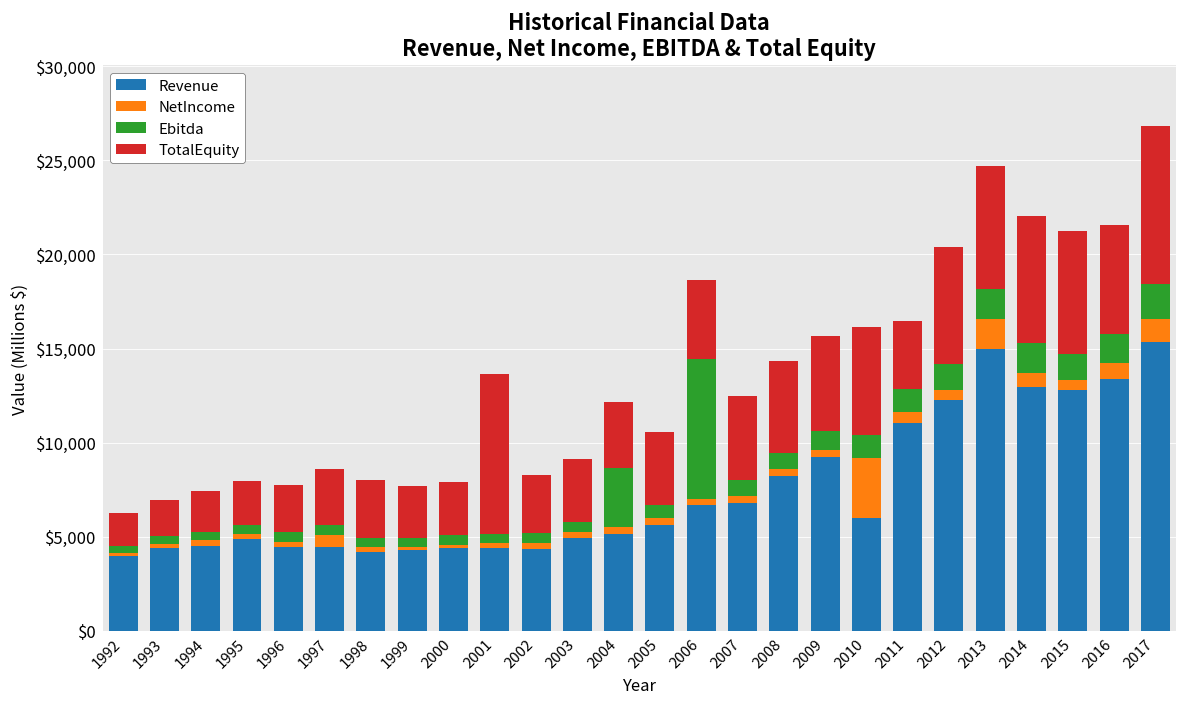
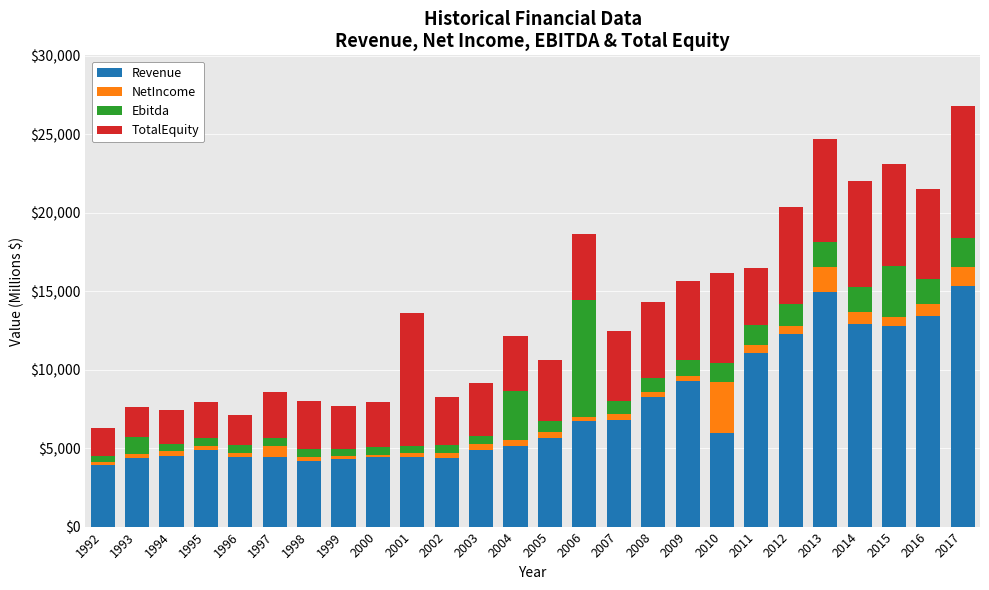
Ebitda, 1993: $400 -> $1,100
TotalEquity, 1996: $2,500 -> $1,900
Ebitda, 2015: $1,400 -> $3,300
